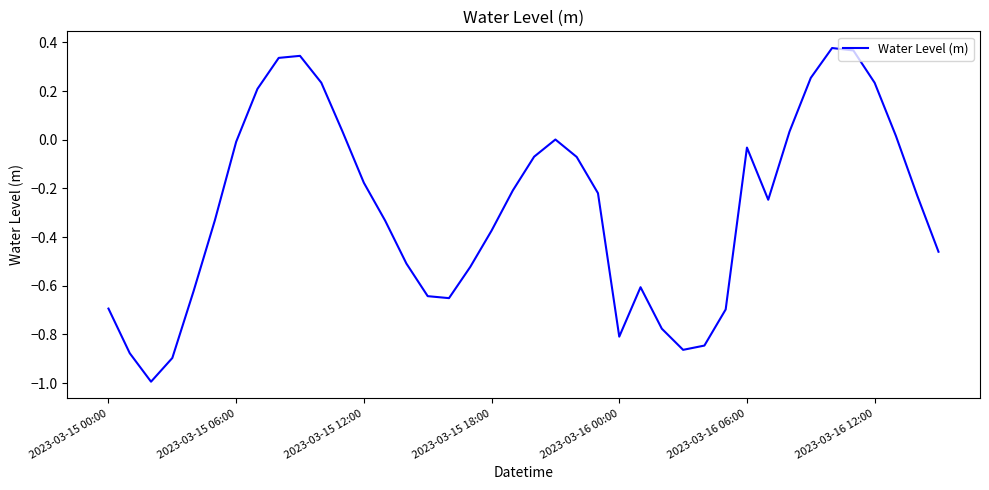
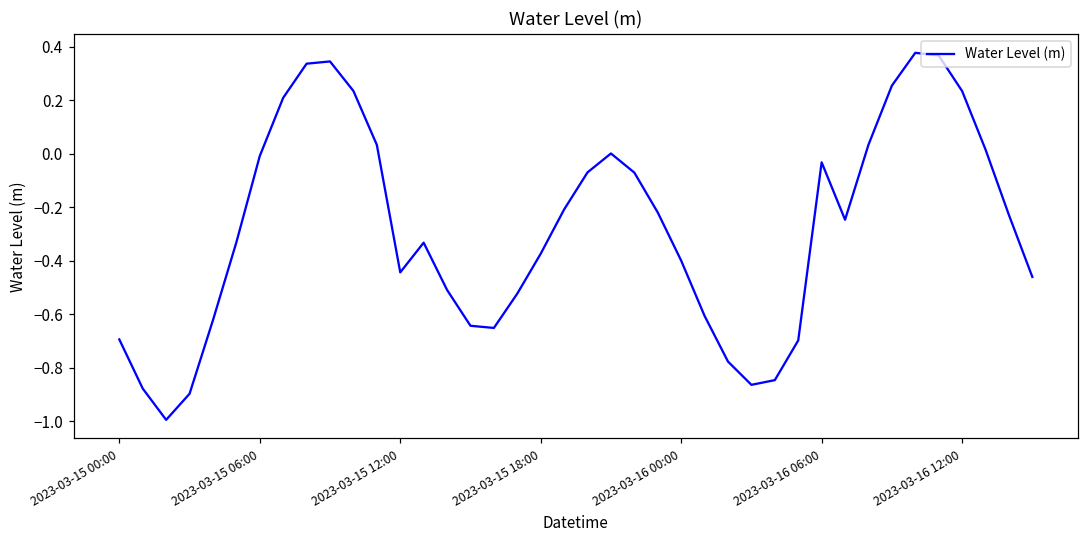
2023-03-15 12:00: -0.18 -> -0.44
2023-03-16 00:00: -0.81 -> -0.40
